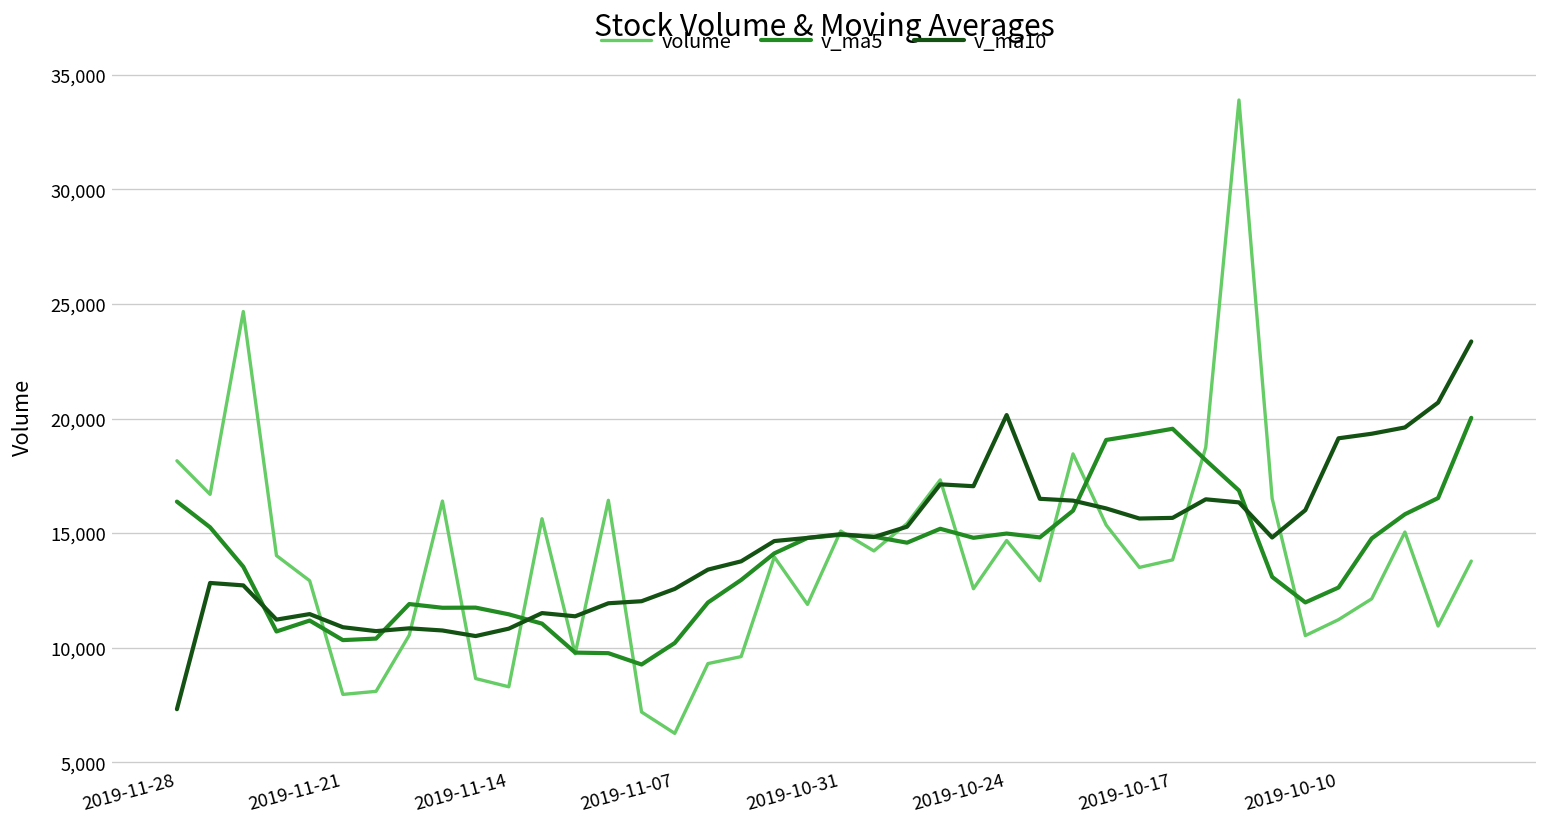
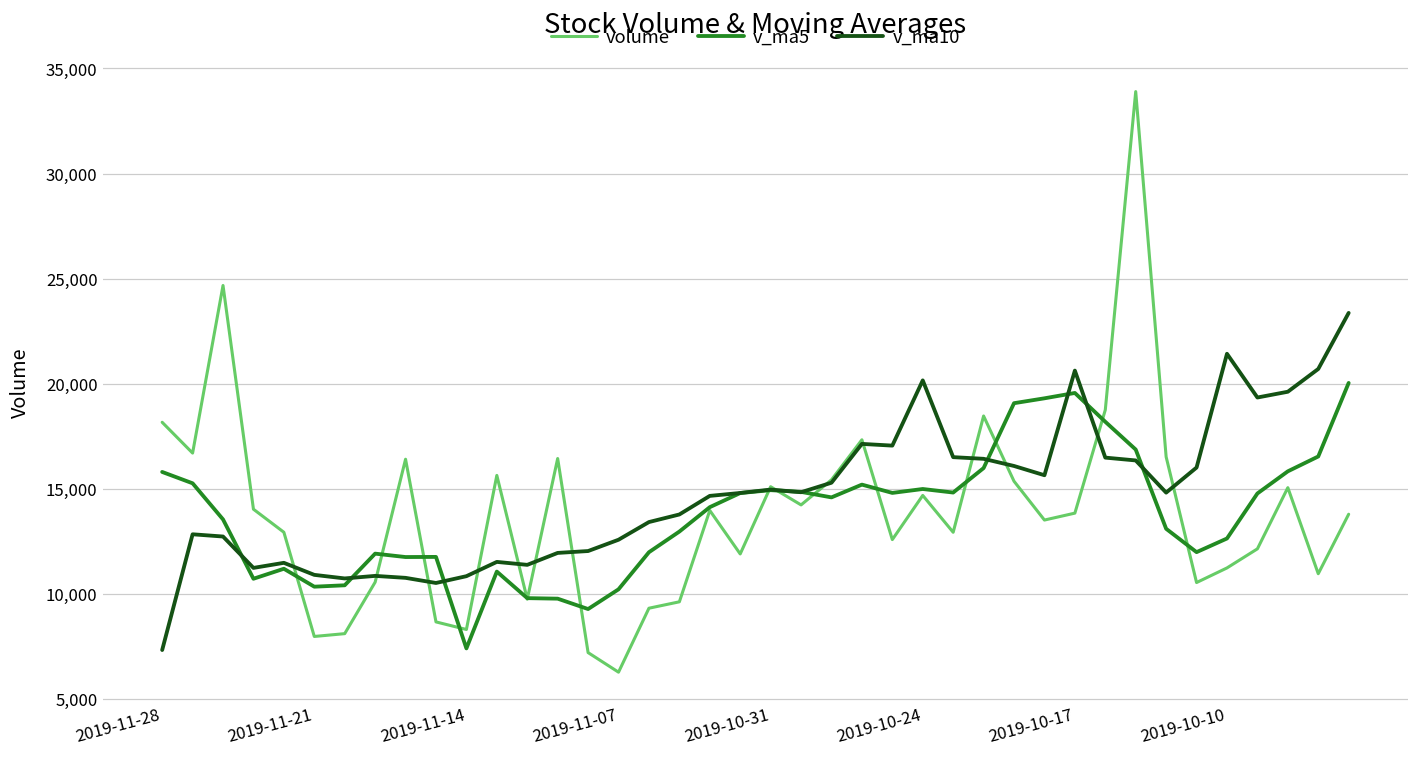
v_ma5, 2019-11-28: 16,400 -> 15,800
v_ma5, 2019-11-14: 11,500 -> 7,400
v_ma10, 2019-10-17: 15,700 -> 20,600
v_ma10, 2019-10-10: 19,100 -> 21,400
